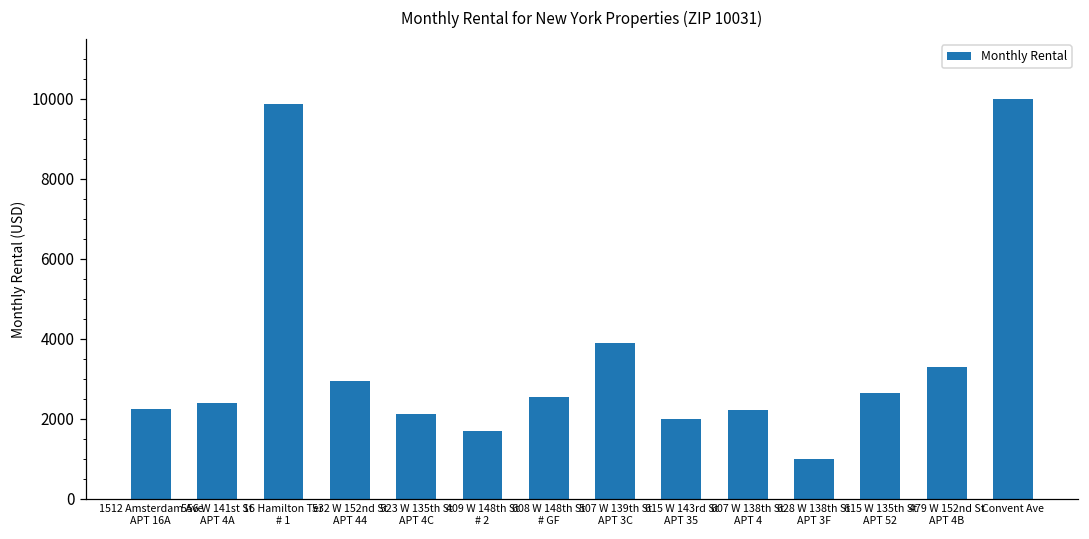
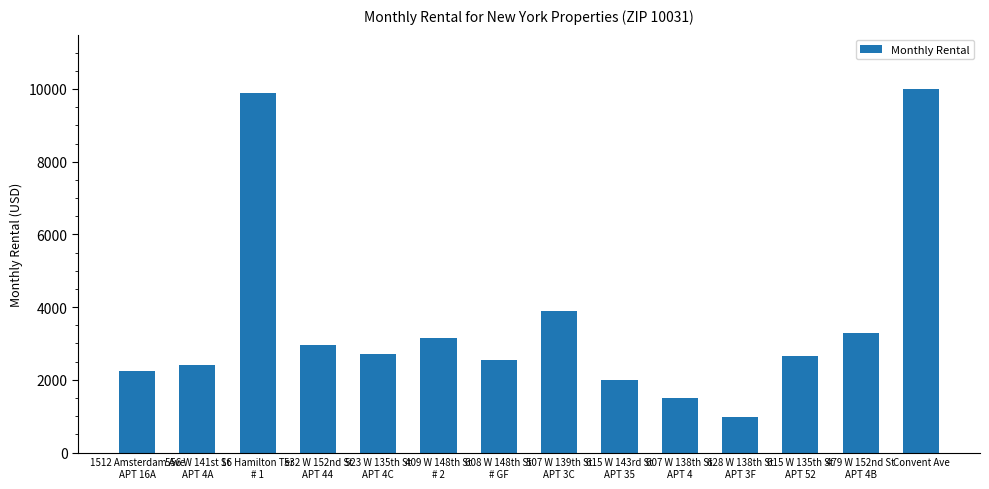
523 W 135th St APT 4C: 2100 -> 2700
409 W 148th St # 2: 1700 -> 3200
607 W 138th St APT 4: 2200 -> 1500
